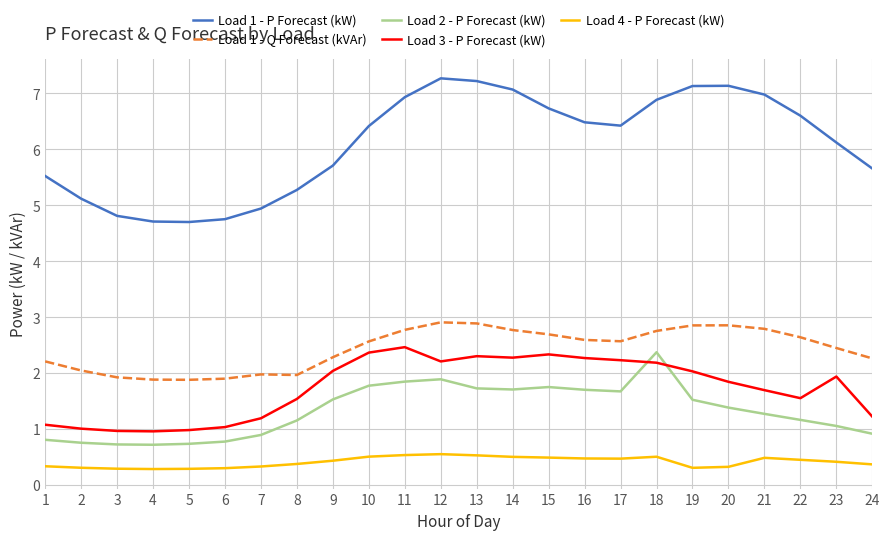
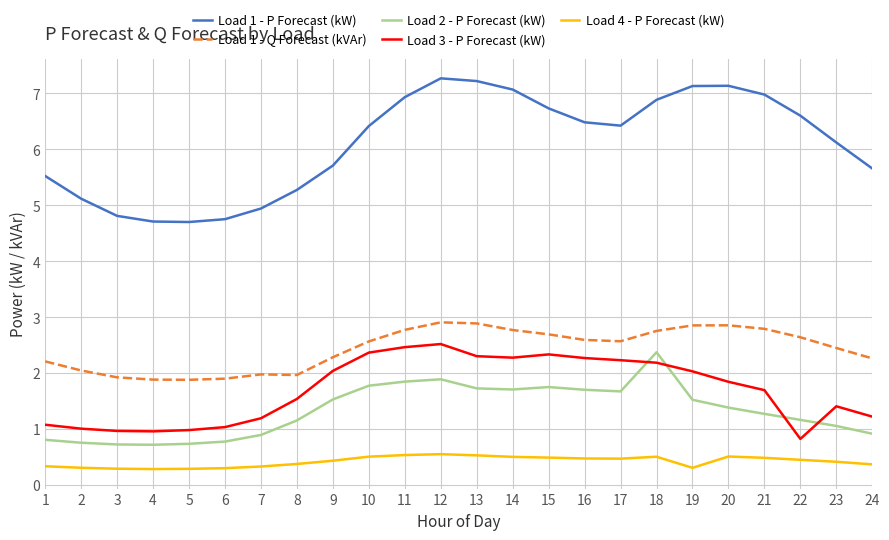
Load 3 - P Forecast (kW), 12: 2.2 -> 2.5
Load 4 - P Forecast (kW), 20: 0.3 -> 0.5
Load 3 - P Forecast (kW), 22: 1.6 -> 0.8
Load 3 - P Forecast (kW), 23: 1.9 -> 1.4
